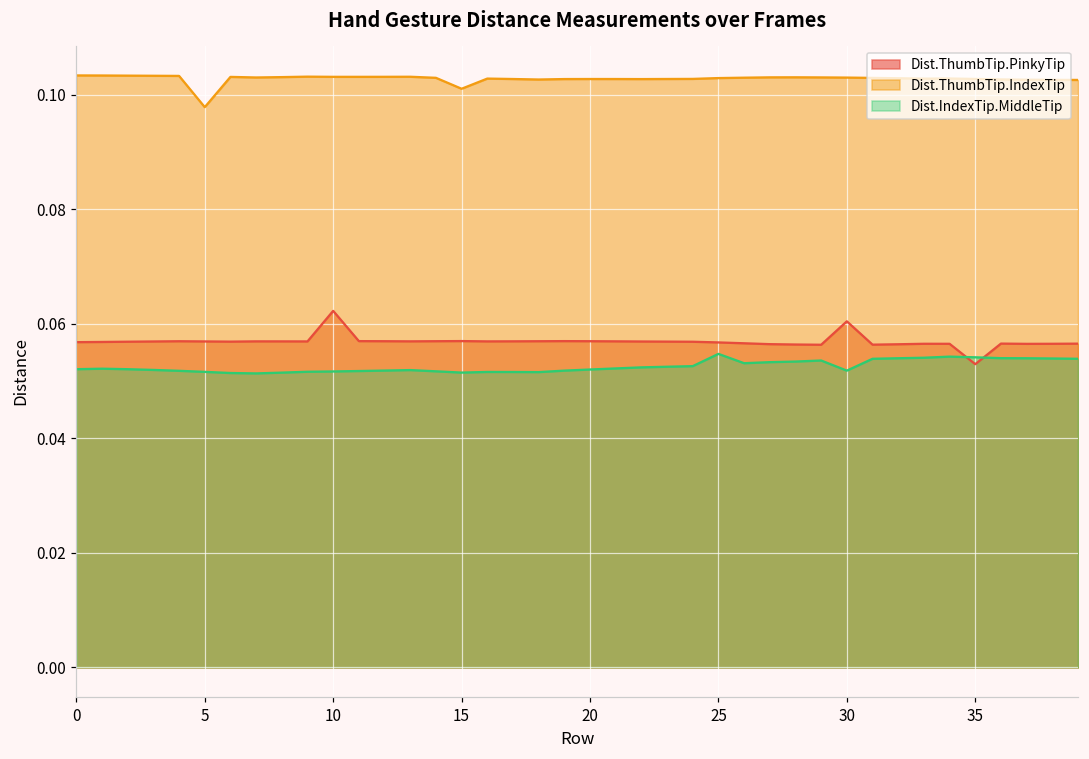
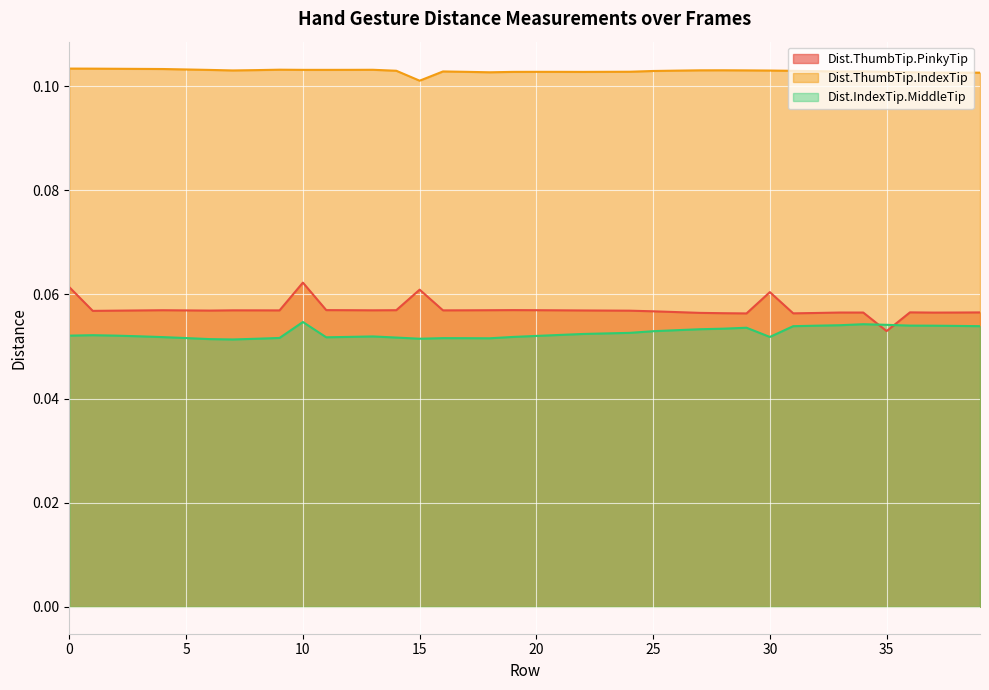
Dist.ThumbTip.PinkyTip, 0: 0.057 -> 0.061
Dist.ThumbTip.IndexTip, 5: 0.098 -> 0.103
Dist.IndexTip.MiddleTip, 10: 0.052 -> 0.055
Dist.ThumbTip.PinkyTip, 15: 0.057 -> 0.061
Dist.IndexTip.MiddleTip, 25: 0.055 -> 0.053
